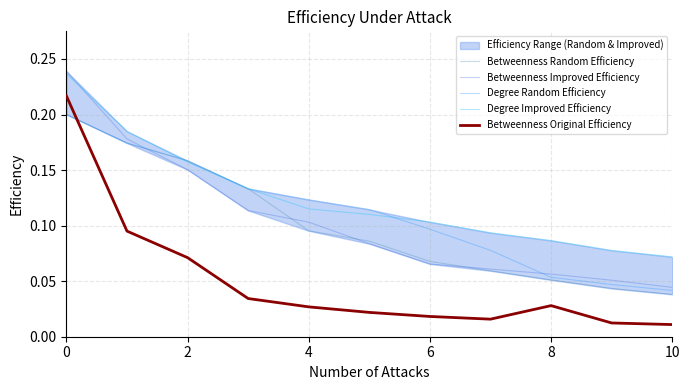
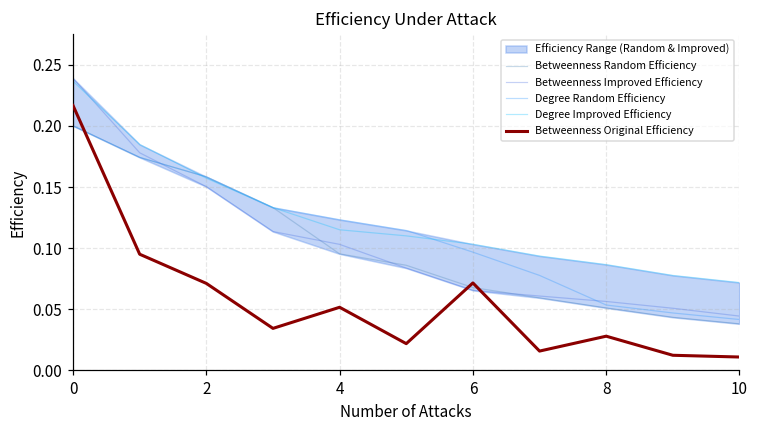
Betweenness Original Efficiency, 4: 0.027 -> 0.052
Betweenness Original Efficiency, 6: 0.018 -> 0.072
